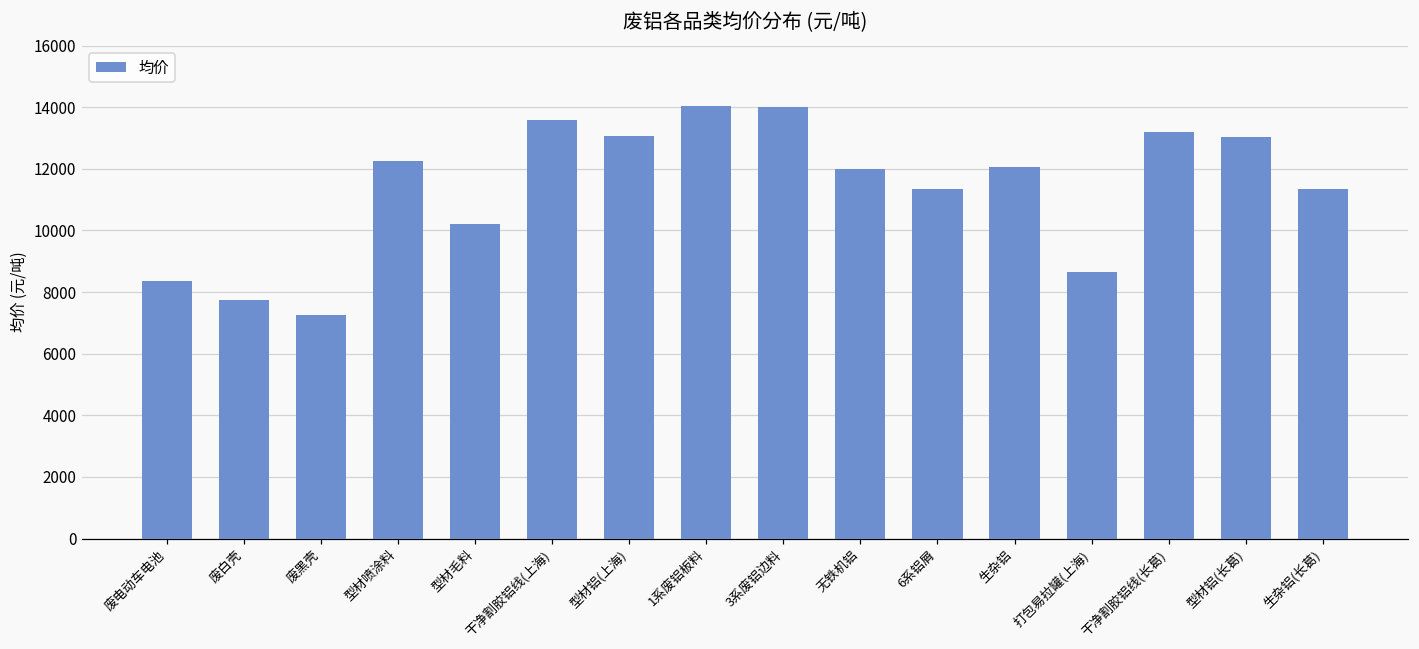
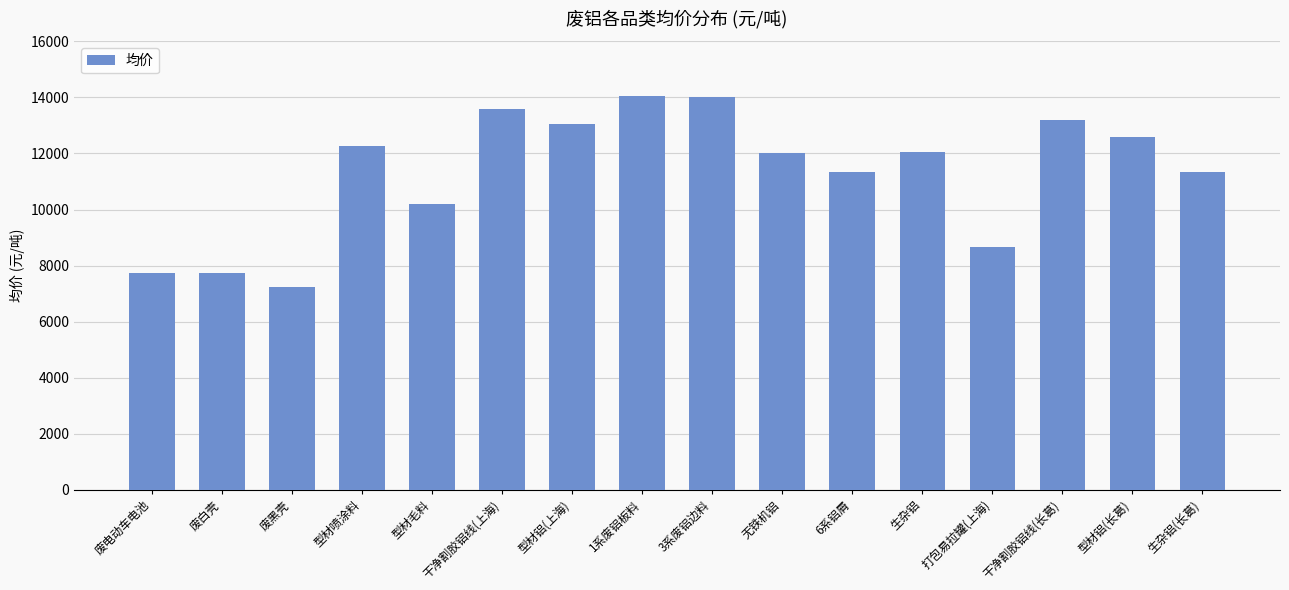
废电动车电池: 8400 -> 7700
型材铝(长葛): 13000 -> 12600
